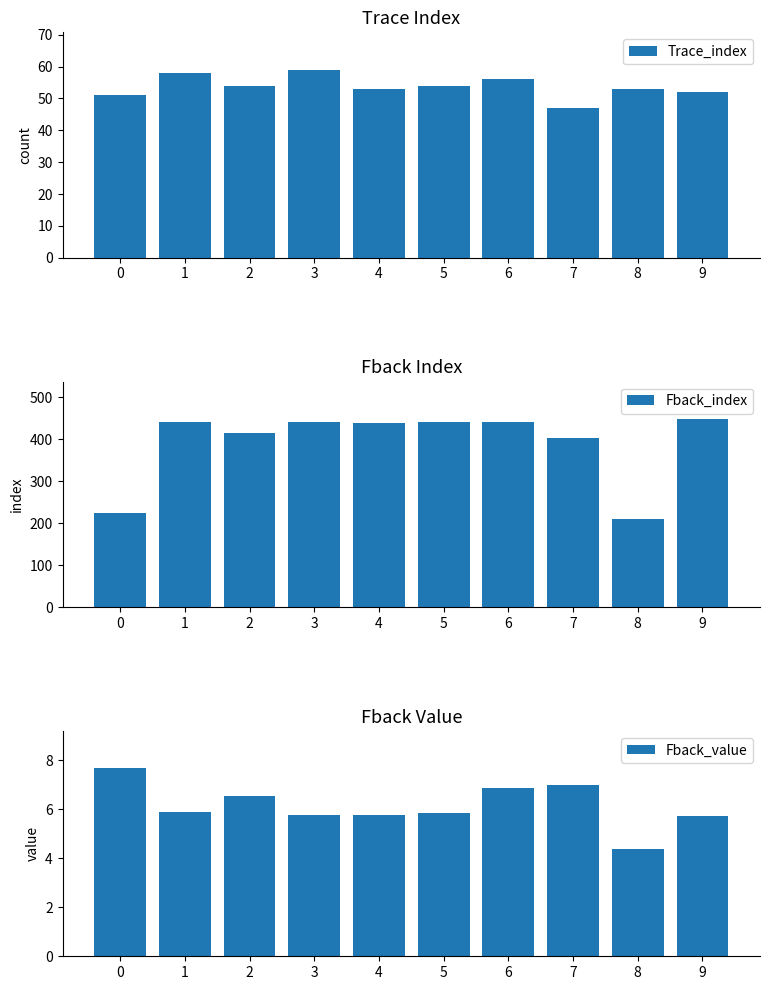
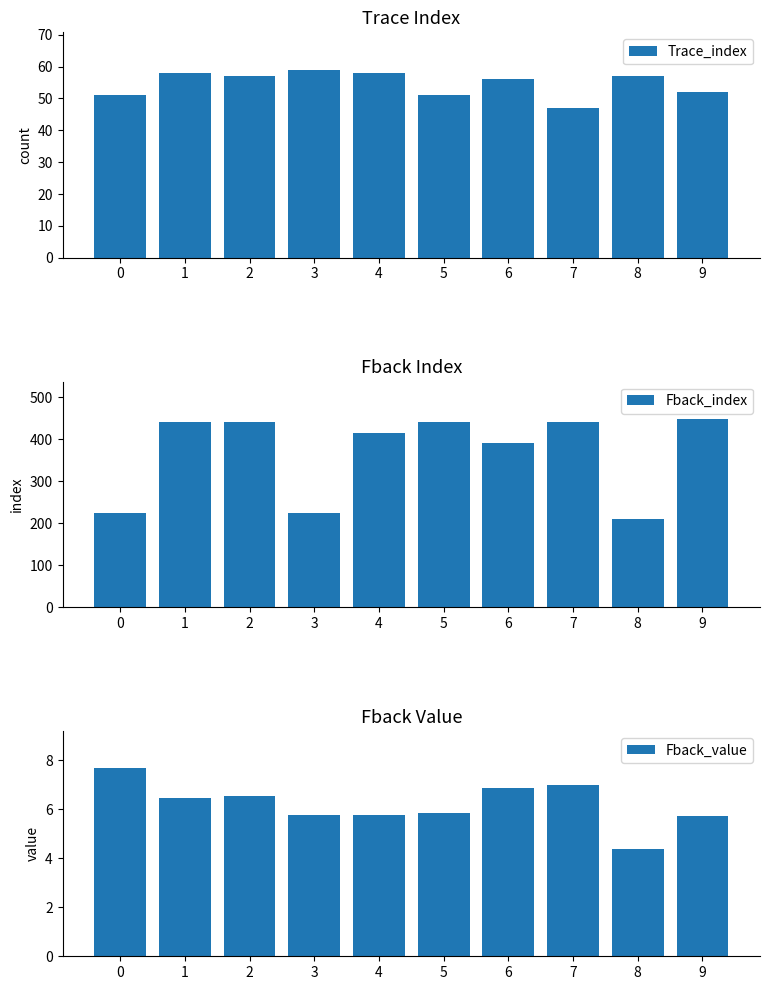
Trace Index, 2: 54 -> 57
Trace Index, 4: 53 -> 58
Trace Index, 5: 54 -> 51
Trace Index, 8: 53 -> 57
Fback Index, 2: 410 -> 440
Fback Index, 3: 440 -> 220
Fback Index, 4: 440 -> 420
Fback Index, 6: 440 -> 390
Fback Index, 7: 400 -> 440
Fback Value, 1: 5.9 -> 6.5
